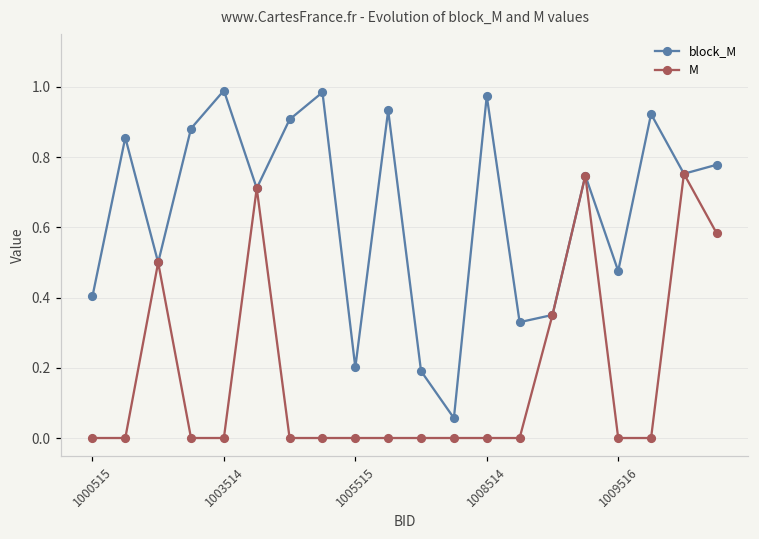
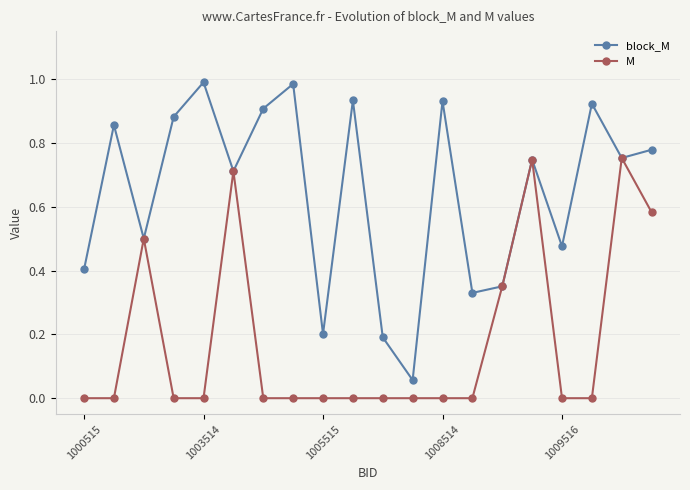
block_M, 1008514: 0.97 -> 0.93
